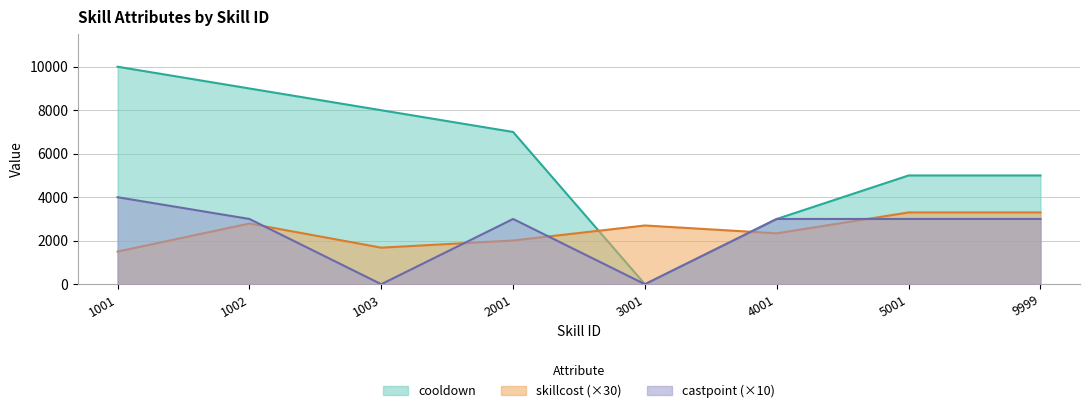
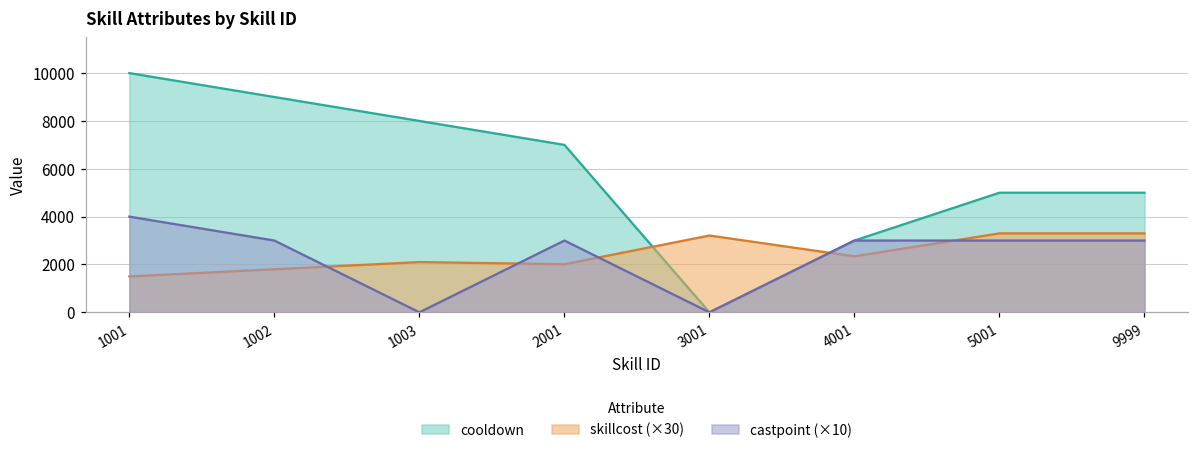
skillcost (×30), 1002: 2800 -> 1800
skillcost (×30), 1003: 1700 -> 2100
skillcost (×30), 3001: 2700 -> 3200
